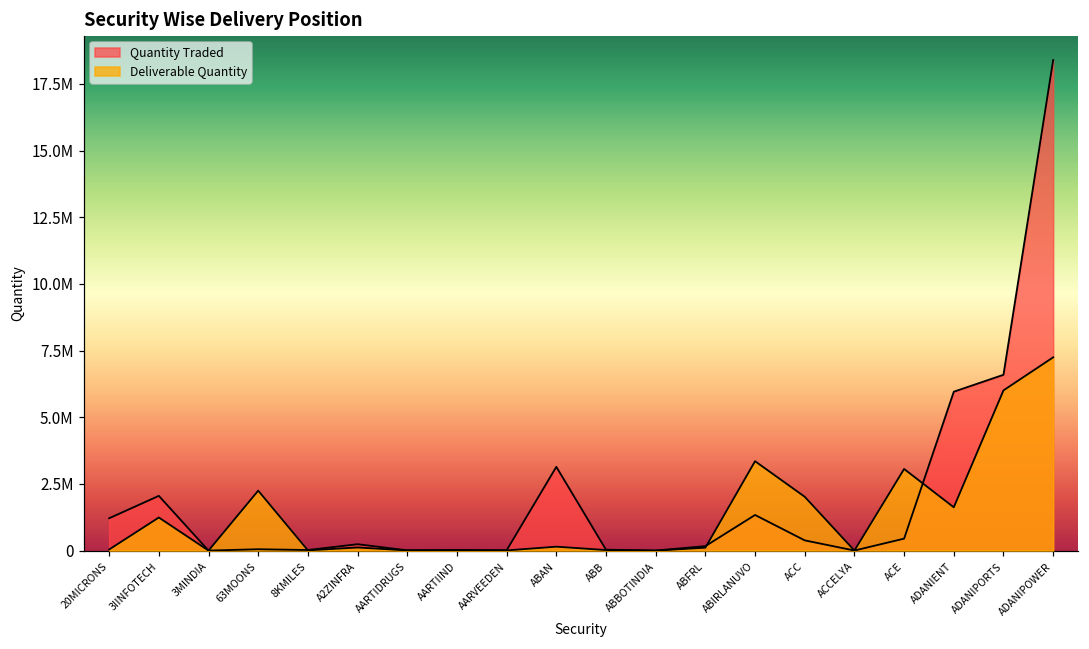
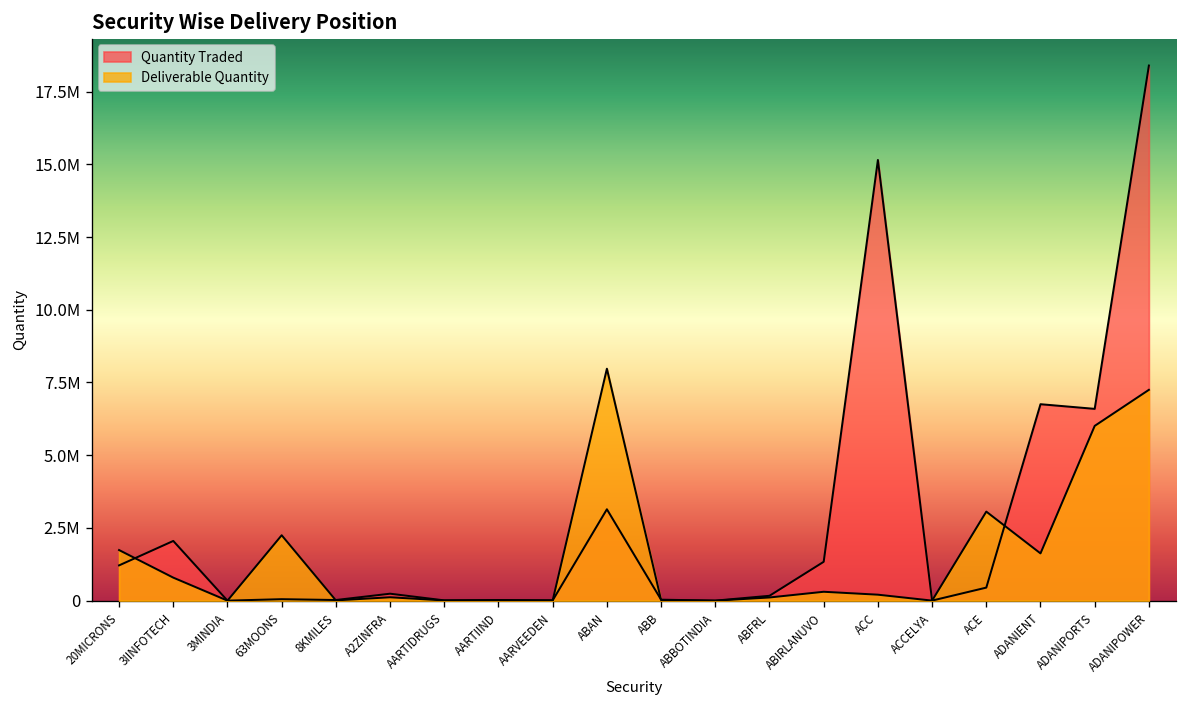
Deliverable Quantity, 20MICRONS: 0 -> 1700000
Deliverable Quantity, 3IINFOTECH: 1200000 -> 800000
Deliverable Quantity, ABAN: 100000 -> 8000000
Deliverable Quantity, ABIRLANUVO: 3400000 -> 300000
Quantity Traded, ACC: 400000 -> 15100000
Deliverable Quantity, ACC: 2000000 -> 200000
Quantity Traded, ADANIENT: 6000000 -> 6800000
